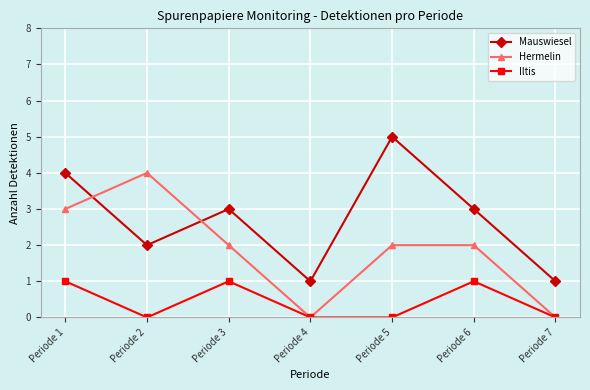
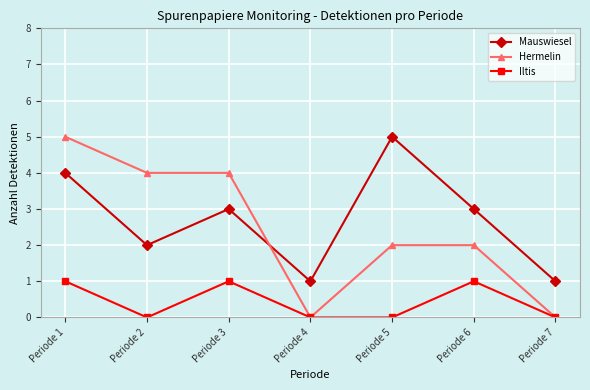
Hermelin, Periode 1: 3 -> 5
Hermelin, Periode 3: 2 -> 4
